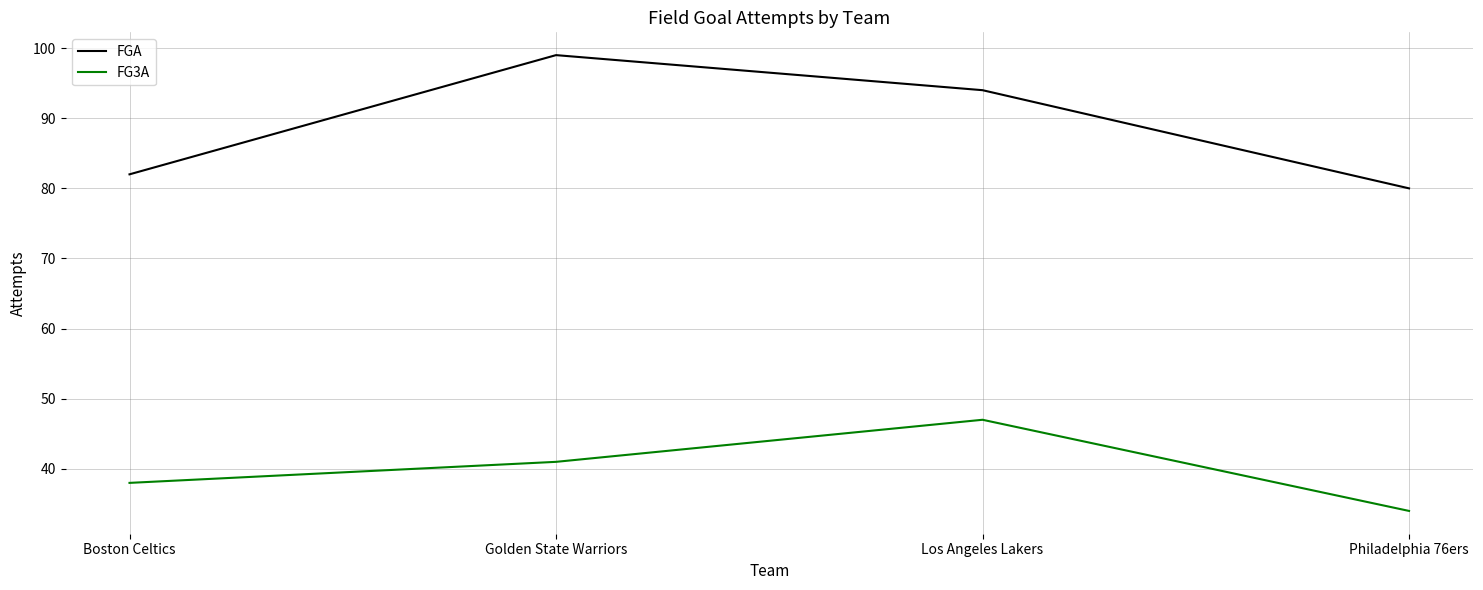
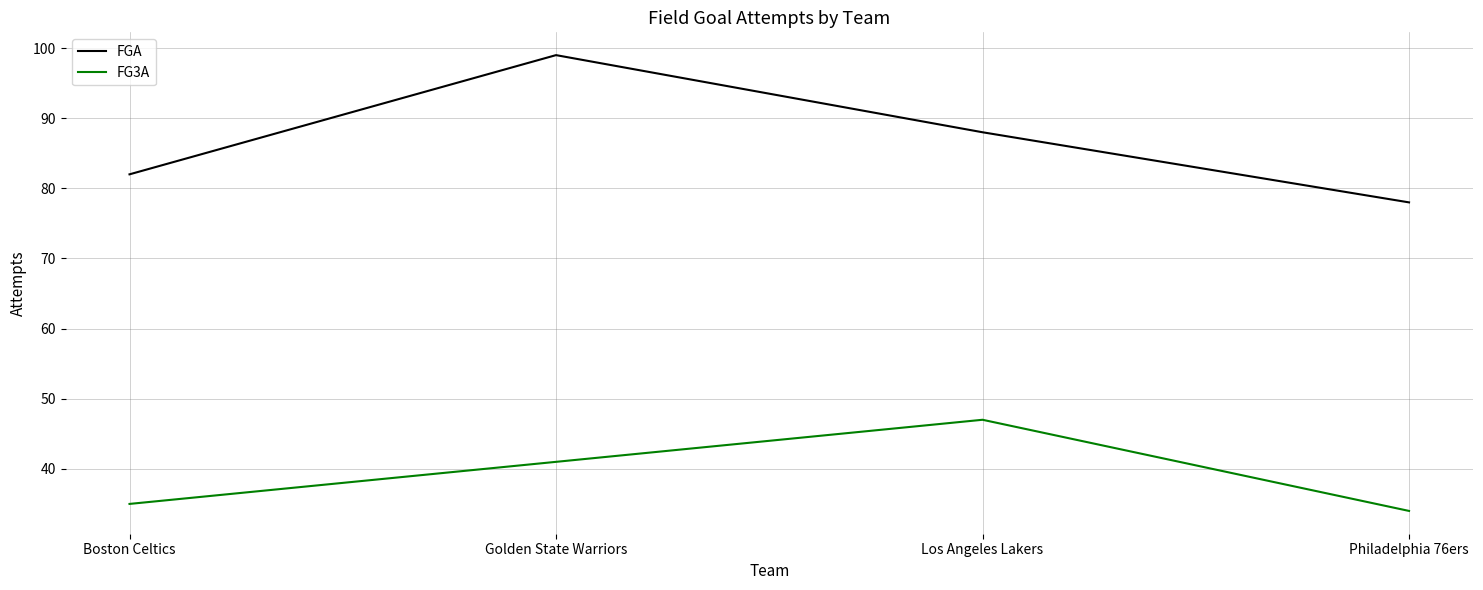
FG3A, Boston Celtics: 38 -> 35
FGA, Los Angeles Lakers: 94 -> 88
FGA, Philadelphia 76ers: 80 -> 78
